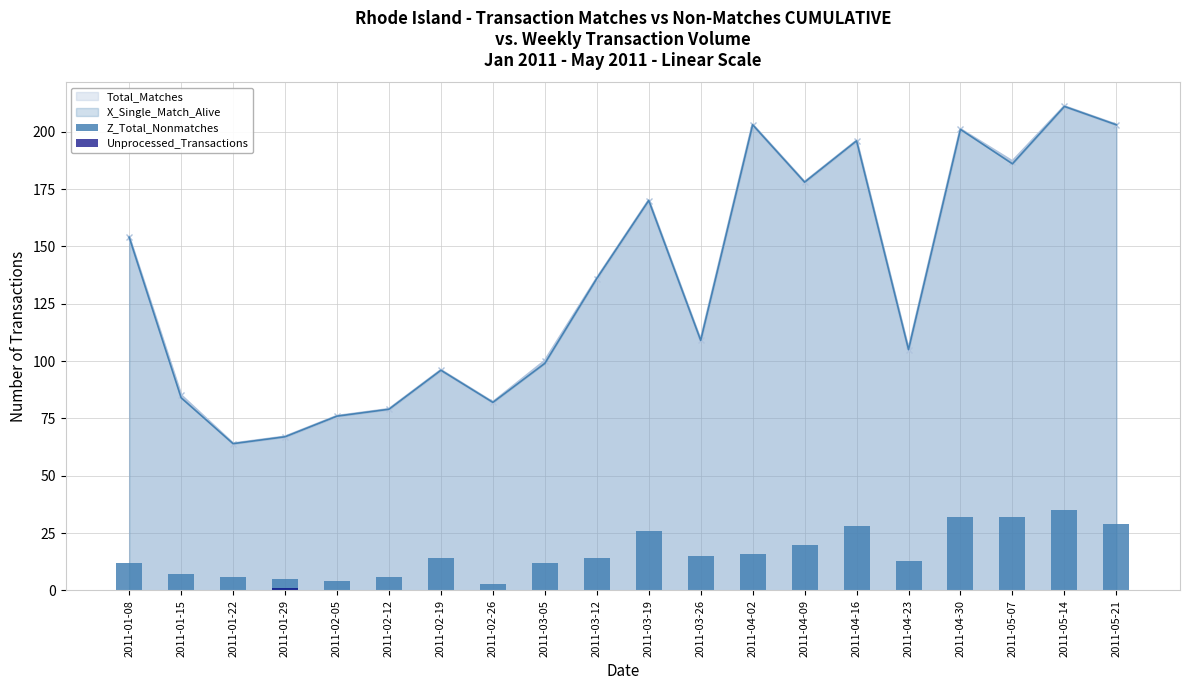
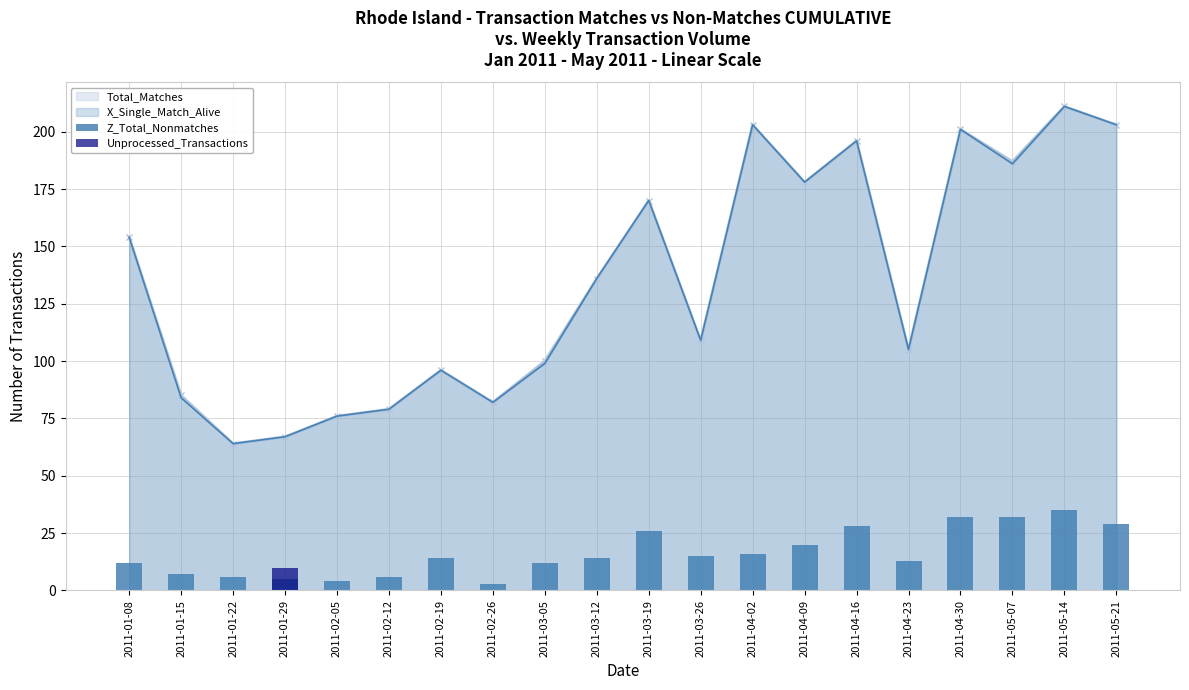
Unprocessed_Transactions, 2011-01-29: 1 -> 10
